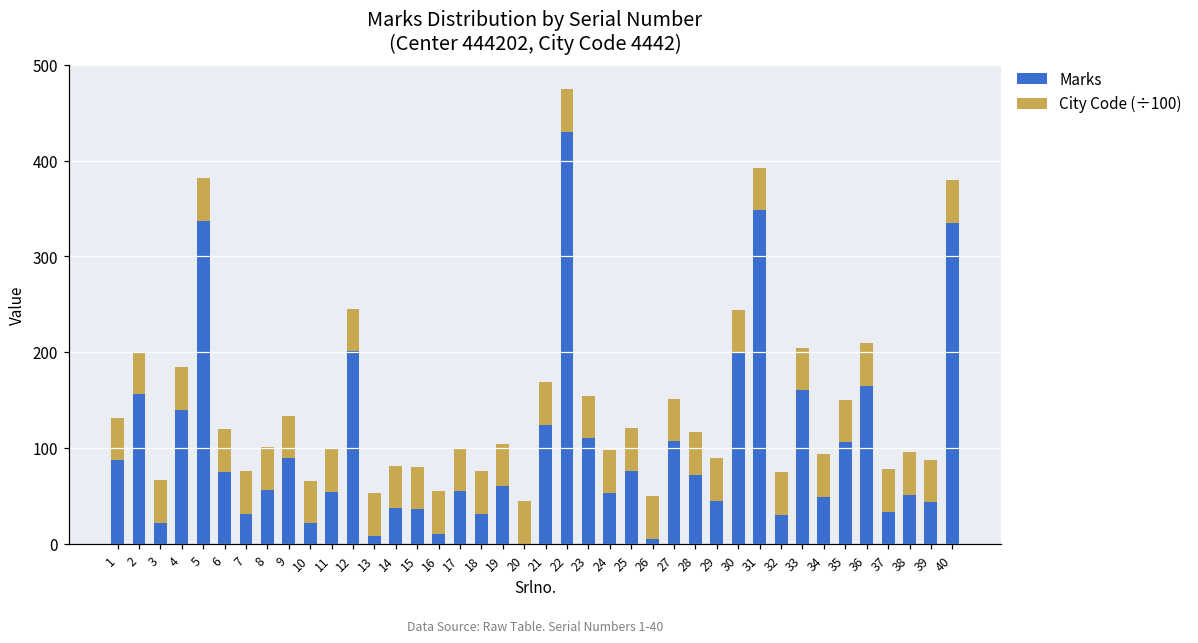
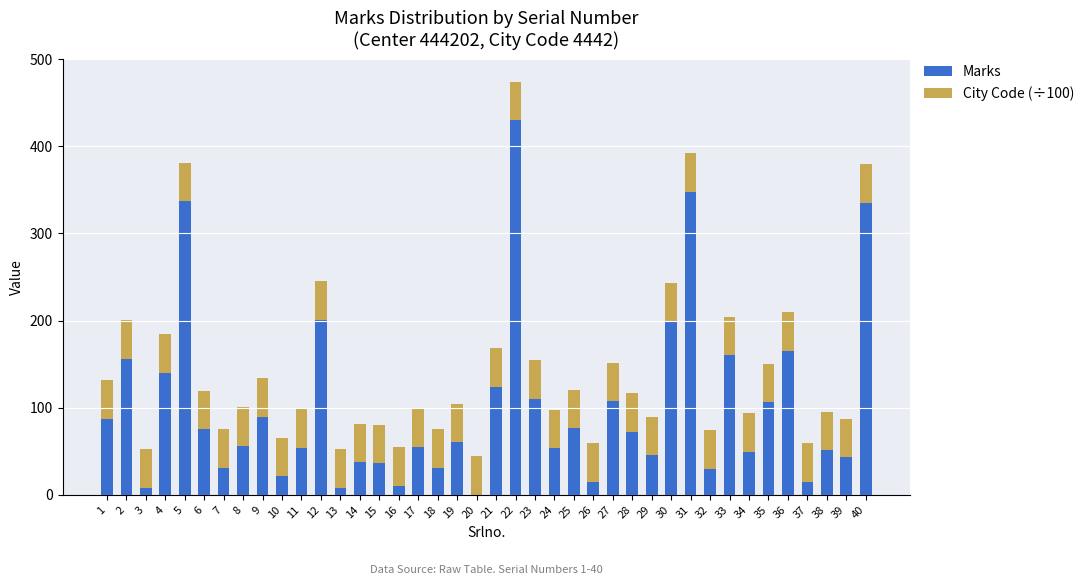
Marks, 3: 20 -> 10
Marks, 26: 10 -> 20
Marks, 37: 30 -> 20
